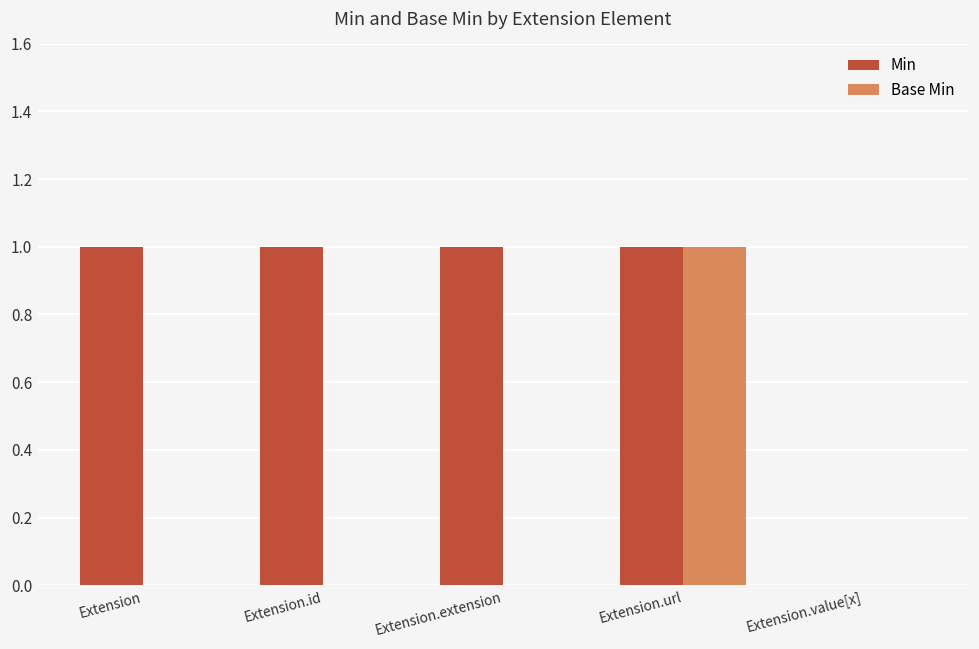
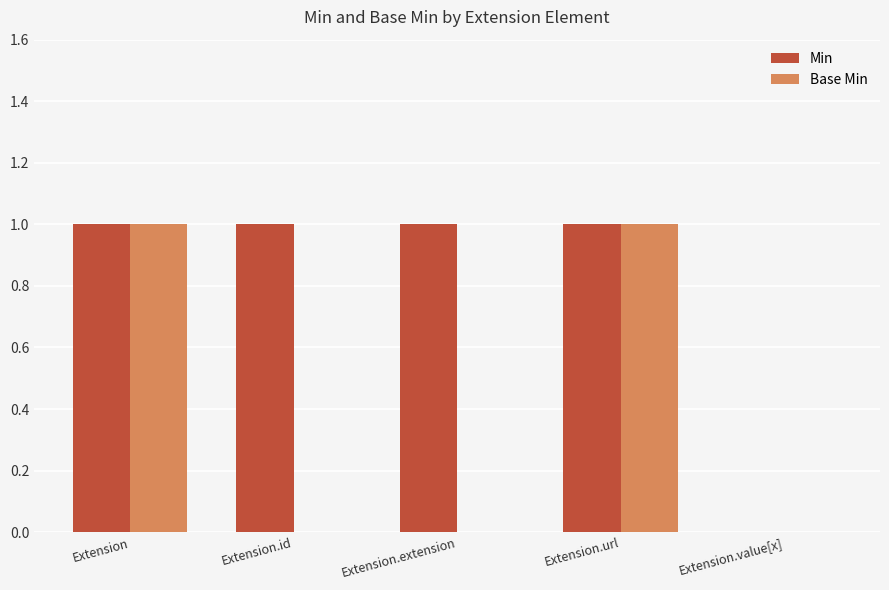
Base Min, Extension: 0 -> 1
